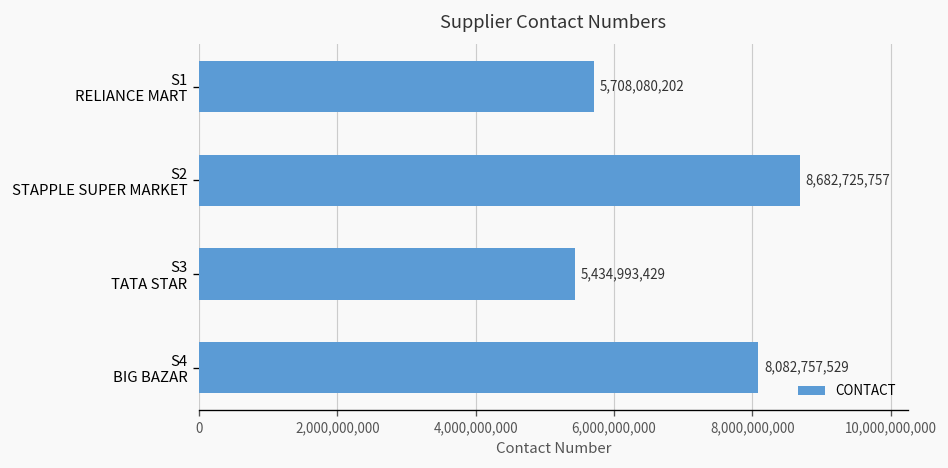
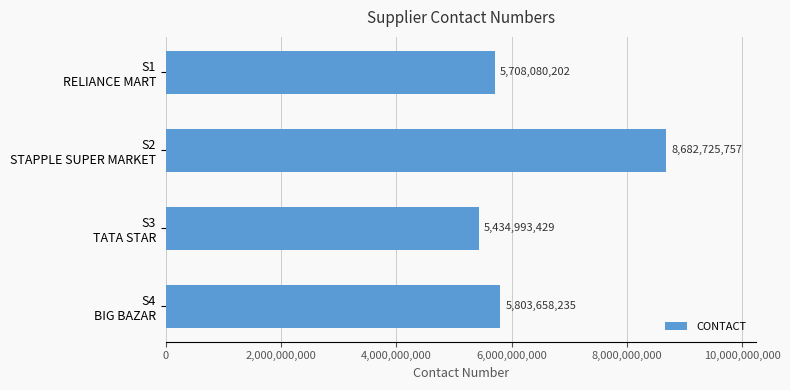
S4 BIG BAZAR: 8,082,757,529 -> 5,803,658,235
